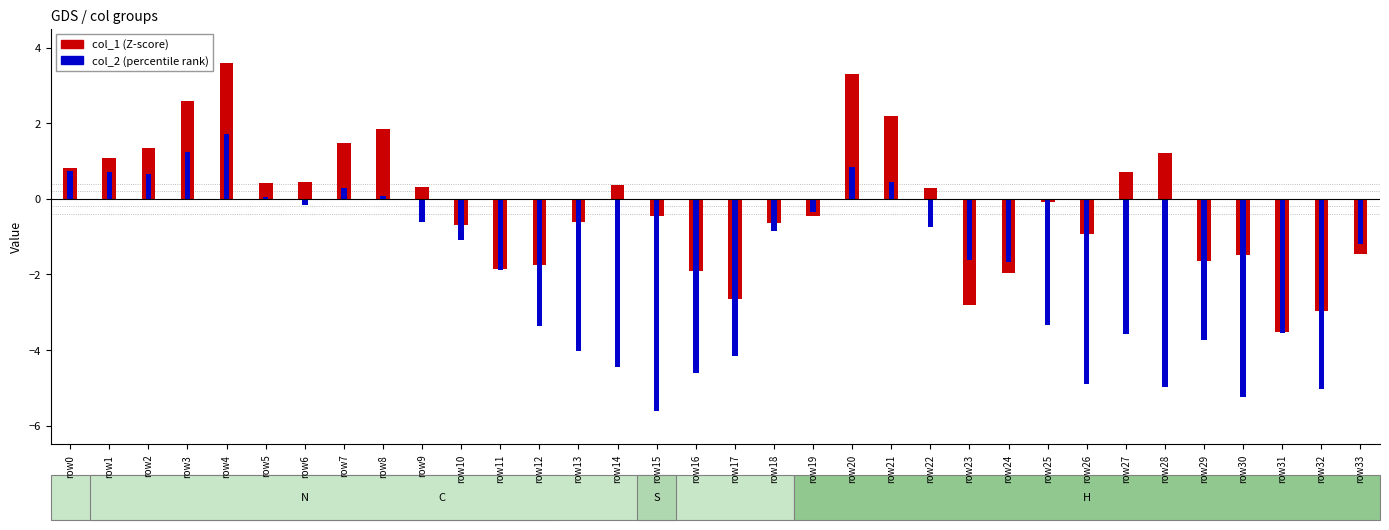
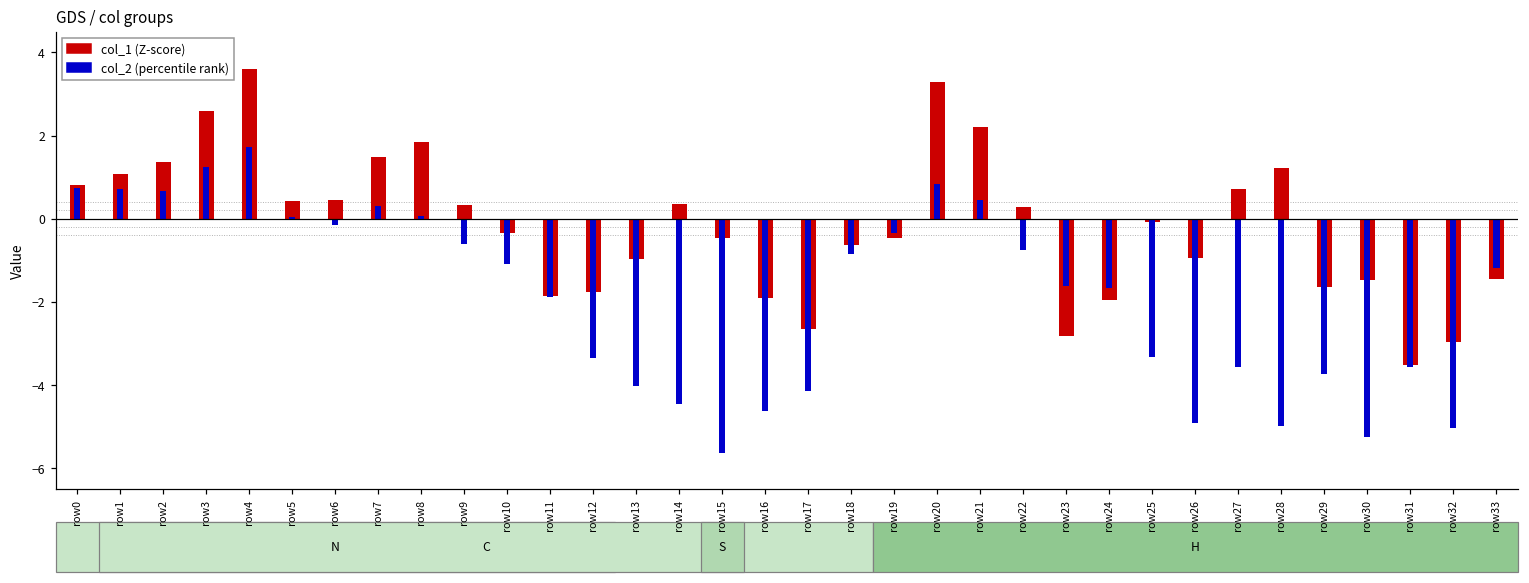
col_1 (Z-score), row10: -0.7 -> -0.3
col_1 (Z-score), row13: -0.6 -> -1.0
